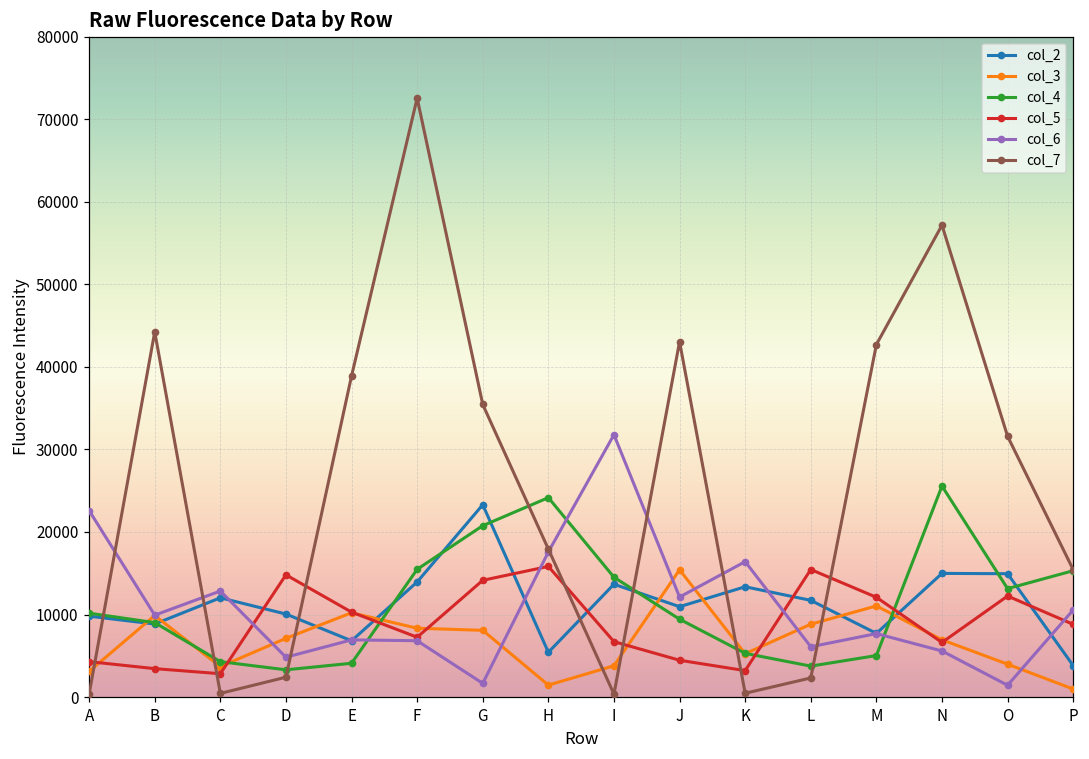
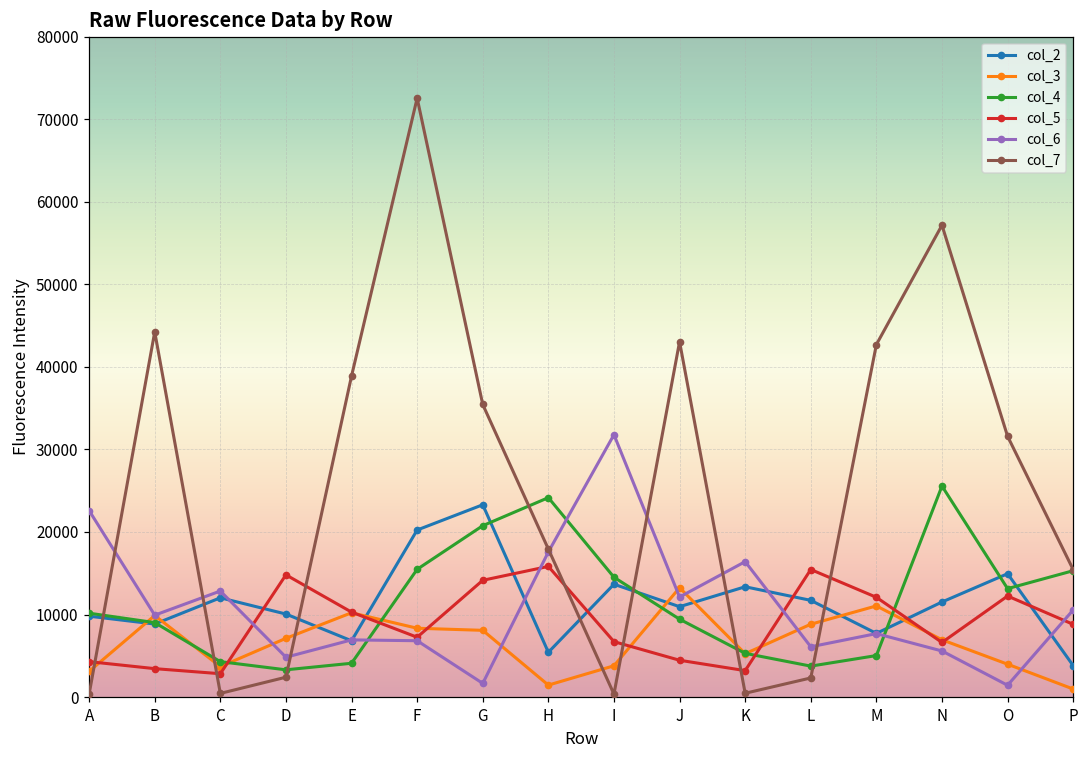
col_2, F: 14000 -> 20000
col_3, J: 15000 -> 13000
col_2, N: 15000 -> 12000
